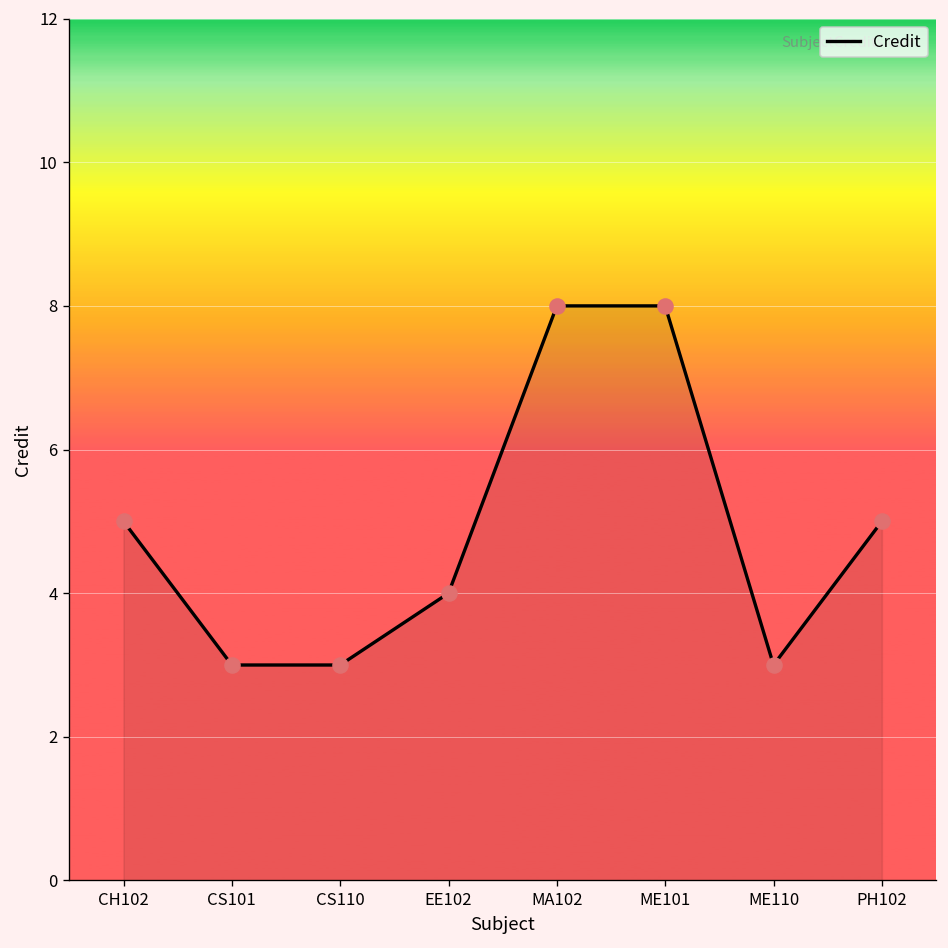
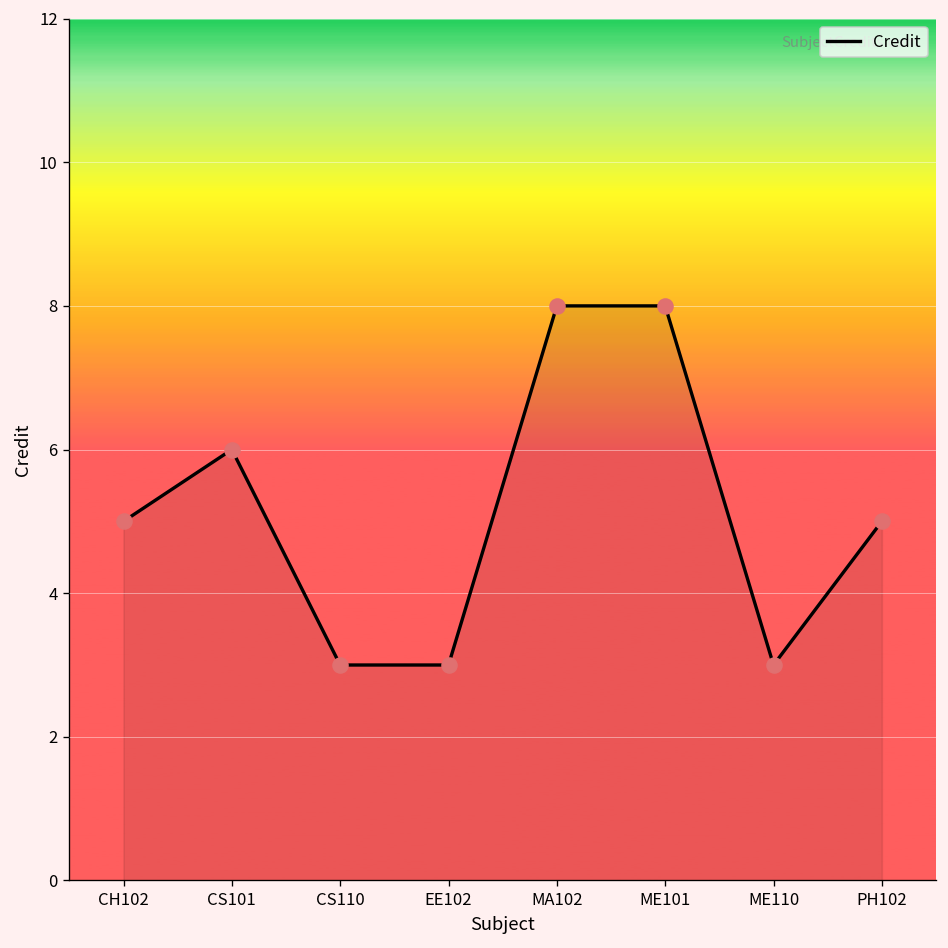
CS101: 3 -> 6
EE102: 4 -> 3
